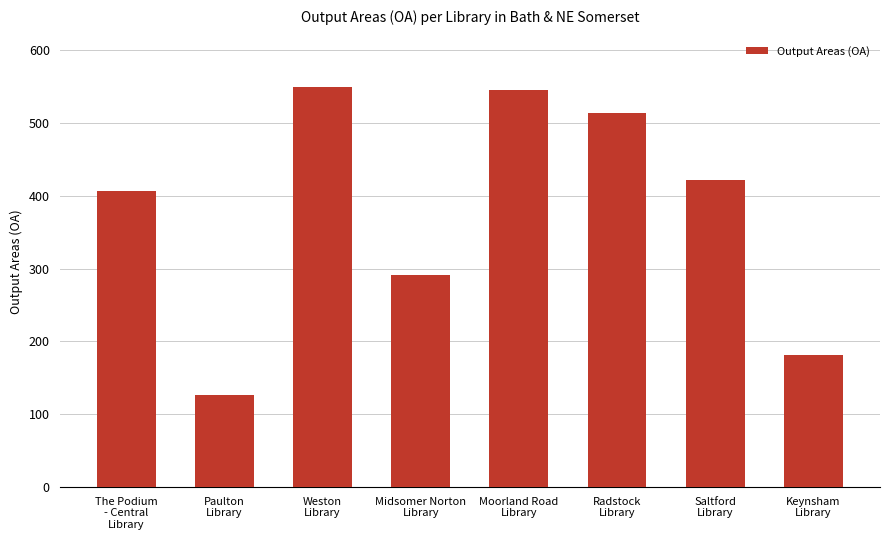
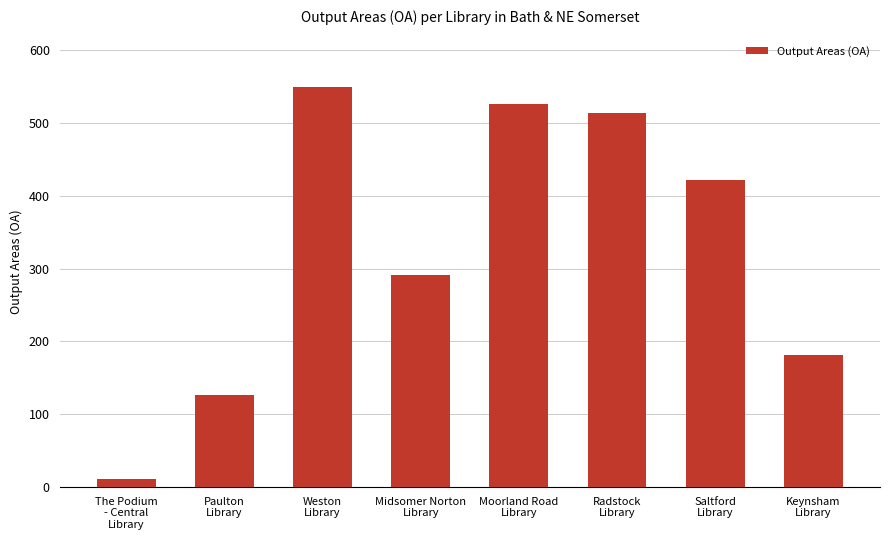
The Podium - Central Library: 410 -> 10
Moorland Road Library: 550 -> 530
